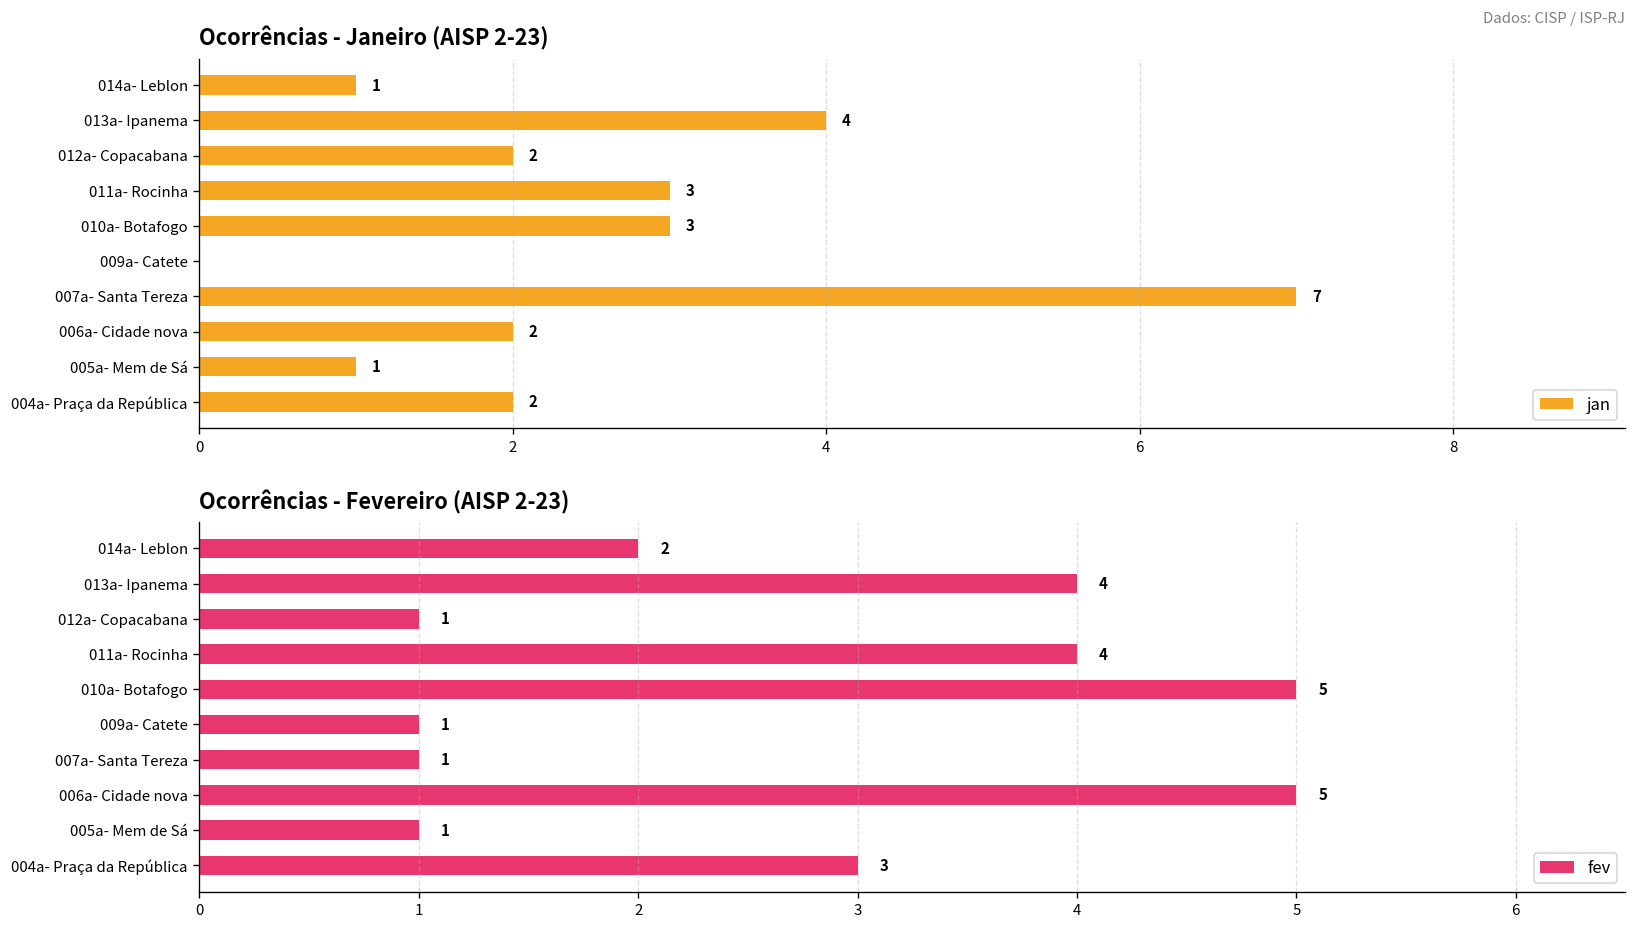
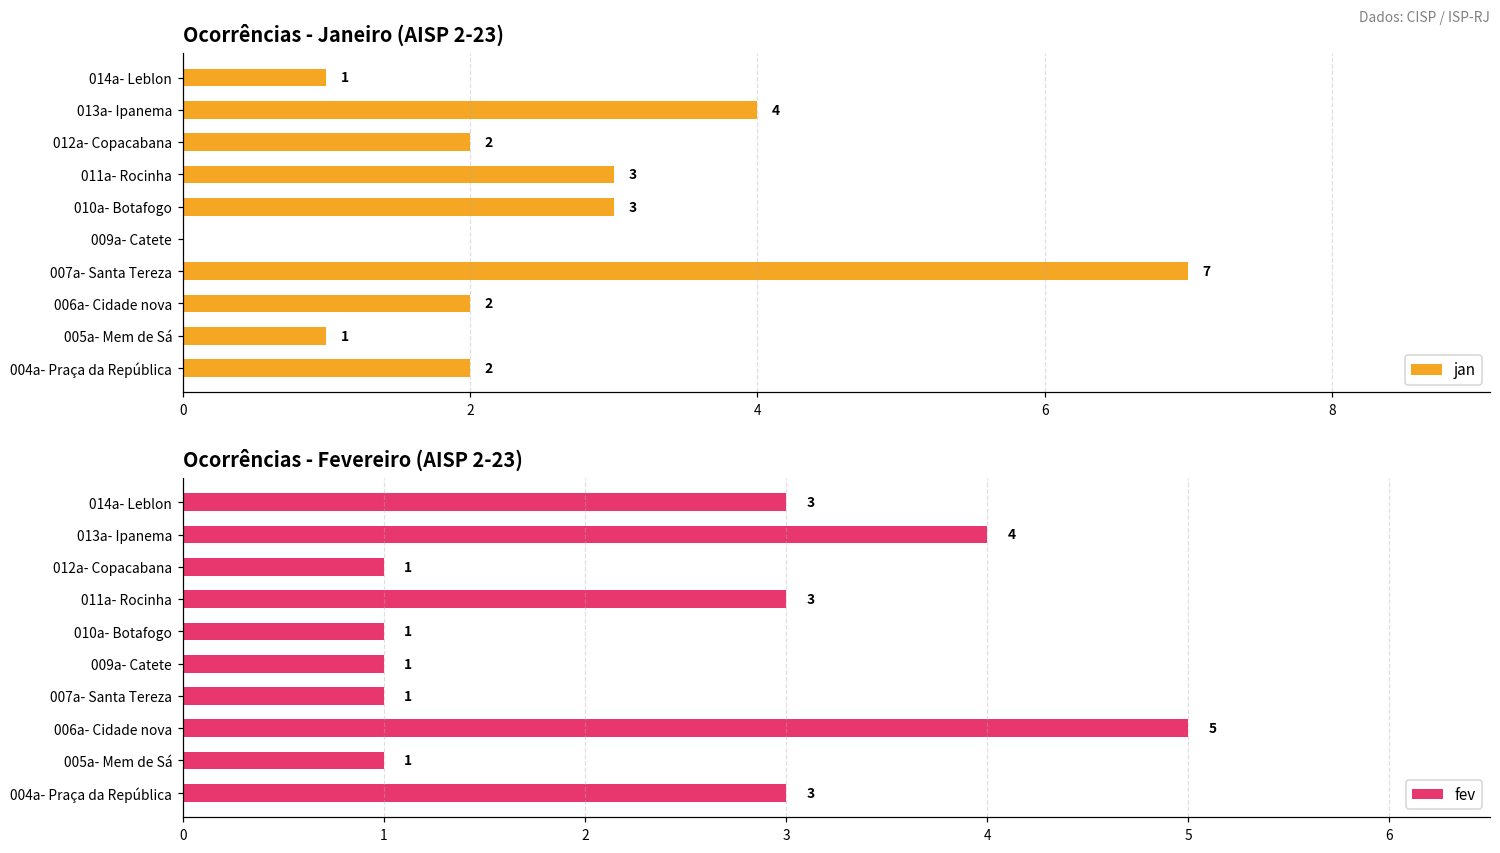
Ocorrências - Fevereiro (AISP 2-23), 014a- Leblon: 2 -> 3
Ocorrências - Fevereiro (AISP 2-23), 011a- Rocinha: 4 -> 3
Ocorrências - Fevereiro (AISP 2-23), 010a- Botafogo: 5 -> 1
